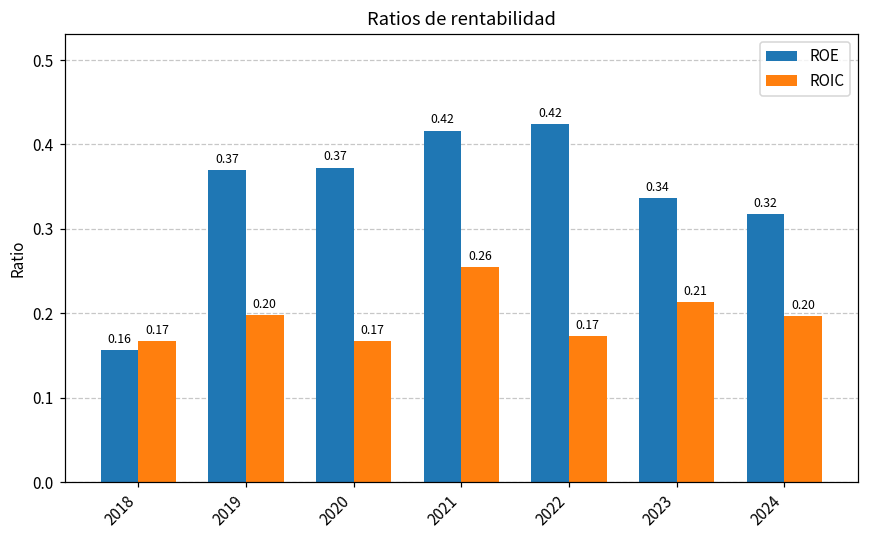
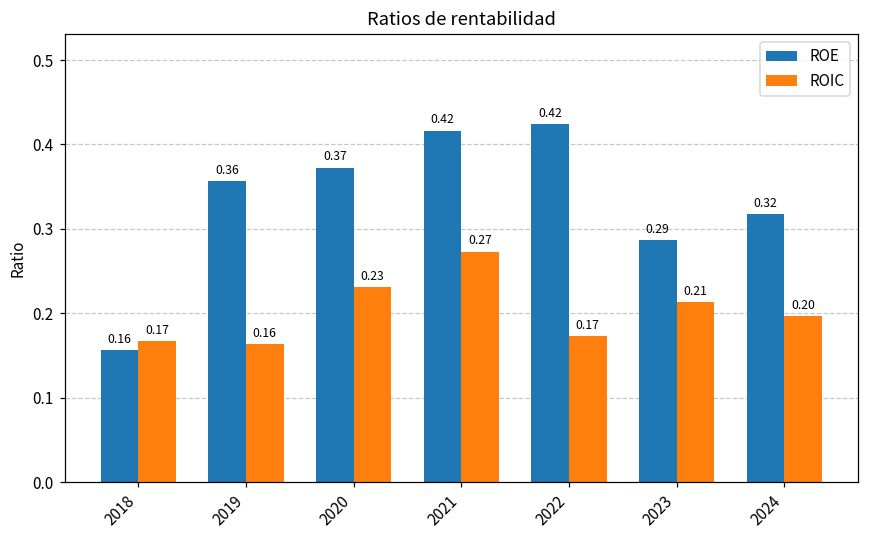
ROE, 2019: 0.37 -> 0.36
ROIC, 2019: 0.20 -> 0.16
ROIC, 2020: 0.17 -> 0.23
ROIC, 2021: 0.26 -> 0.27
ROE, 2023: 0.34 -> 0.29
